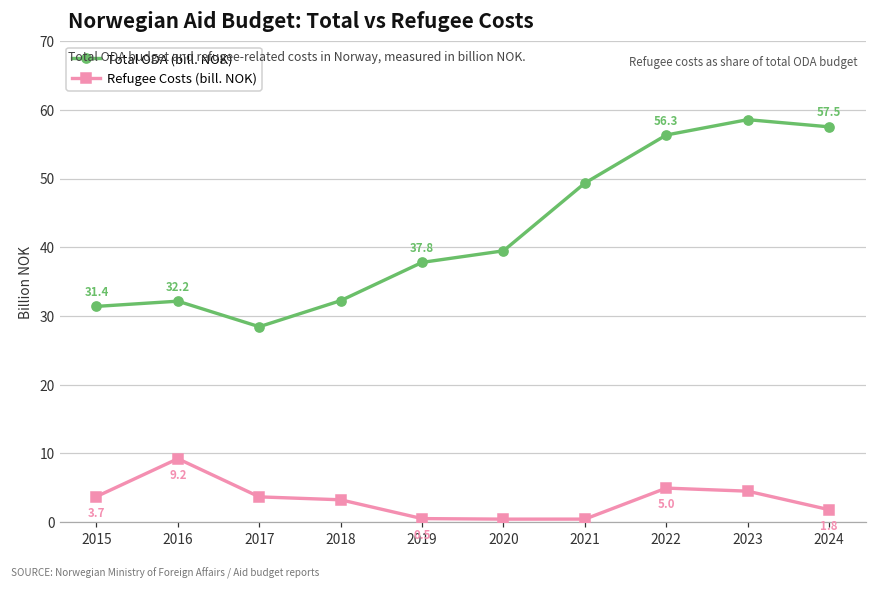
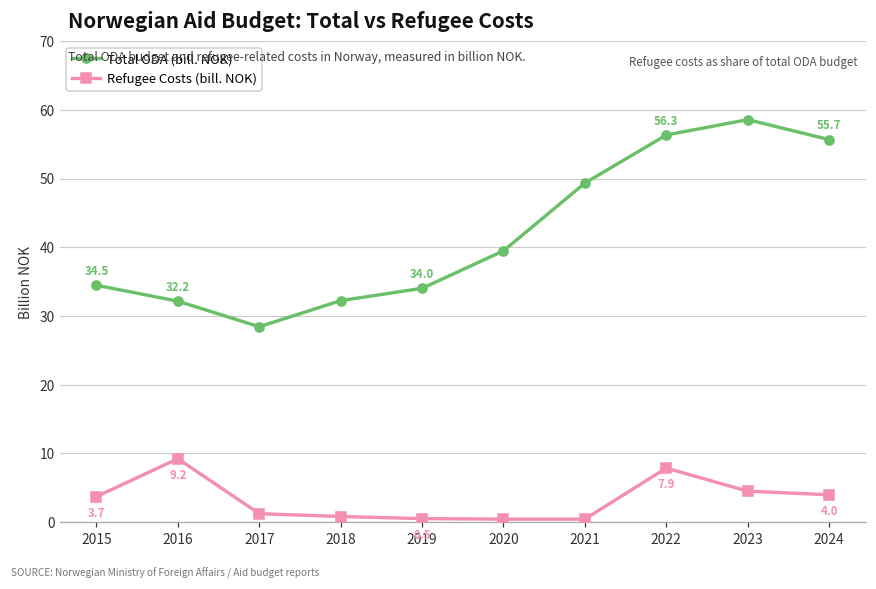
Total ODA (bill. NOK), 2015: 31.4 -> 34.5
Refugee Costs (bill. NOK), 2017: 4 -> 1
Refugee Costs (bill. NOK), 2018: 3 -> 1
Total ODA (bill. NOK), 2019: 37.8 -> 34.0
Refugee Costs (bill. NOK), 2022: 5.0 -> 7.9
Total ODA (bill. NOK), 2024: 57.5 -> 55.7
Refugee Costs (bill. NOK), 2024: 1.8 -> 4.0
